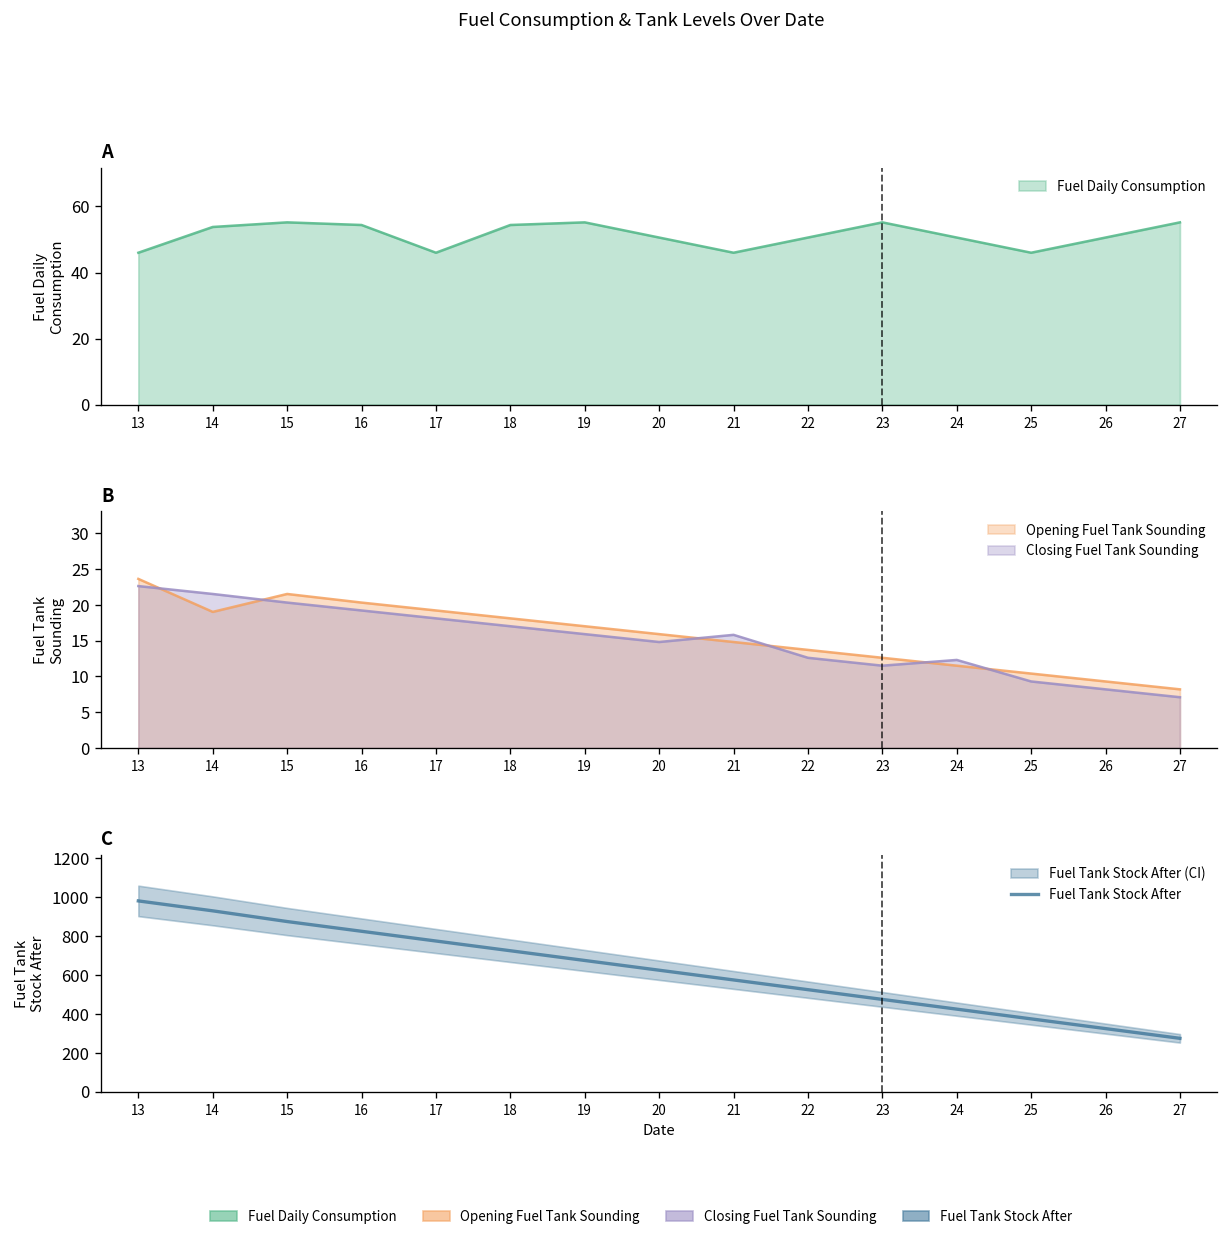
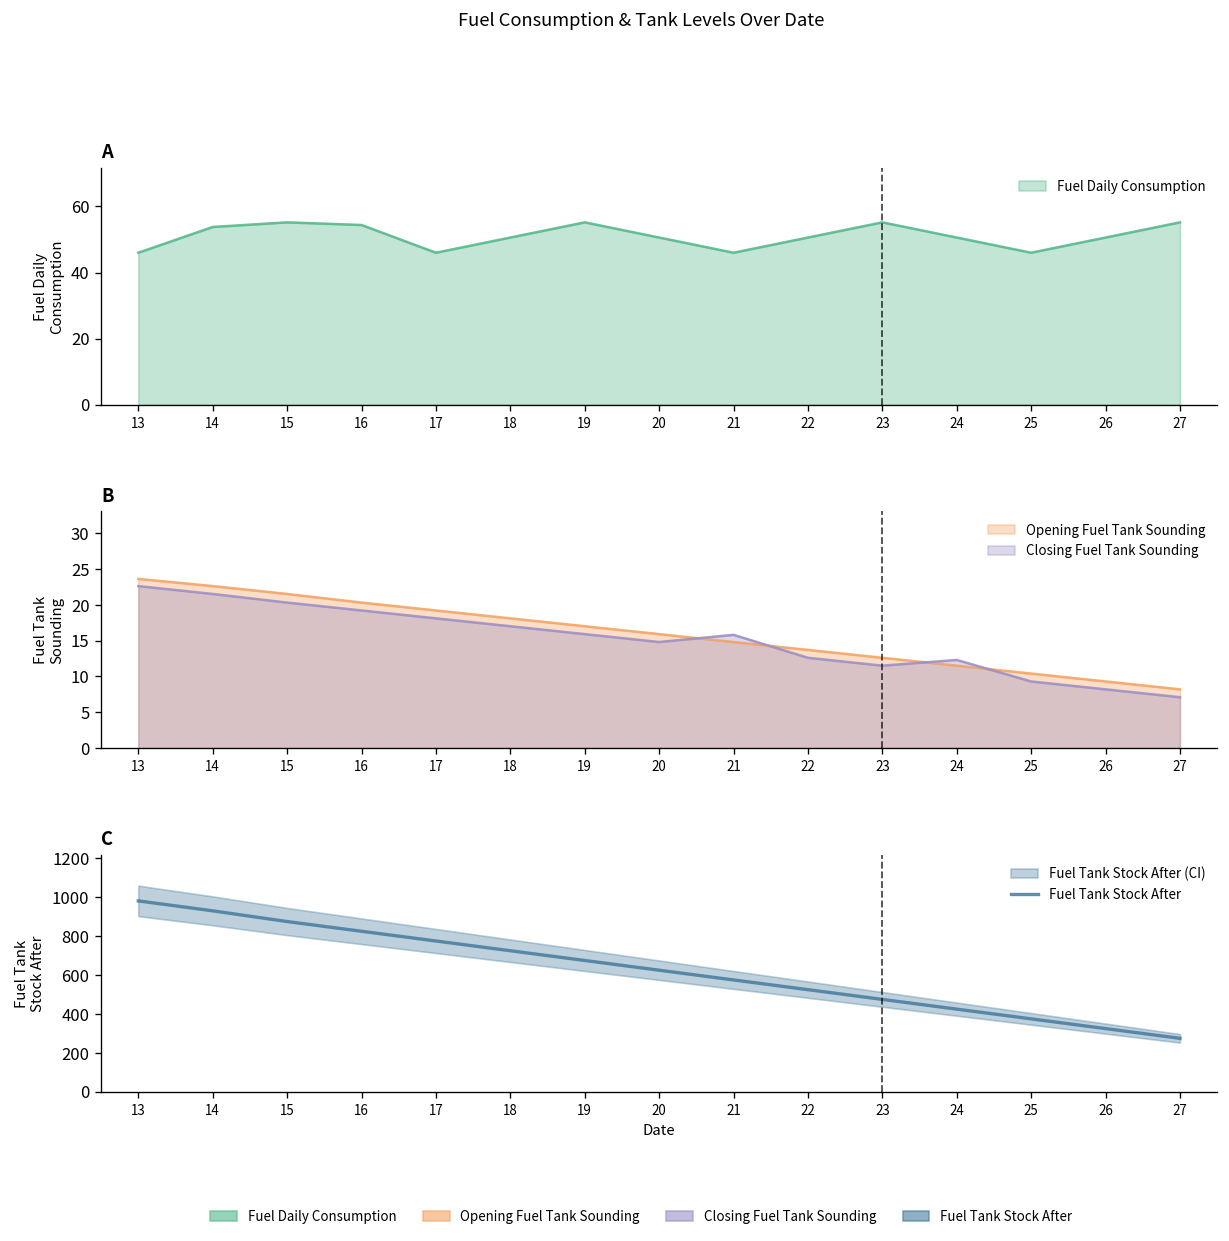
A, 18: 54 -> 51
B, Opening Fuel Tank Sounding, 14: 19 -> 23
